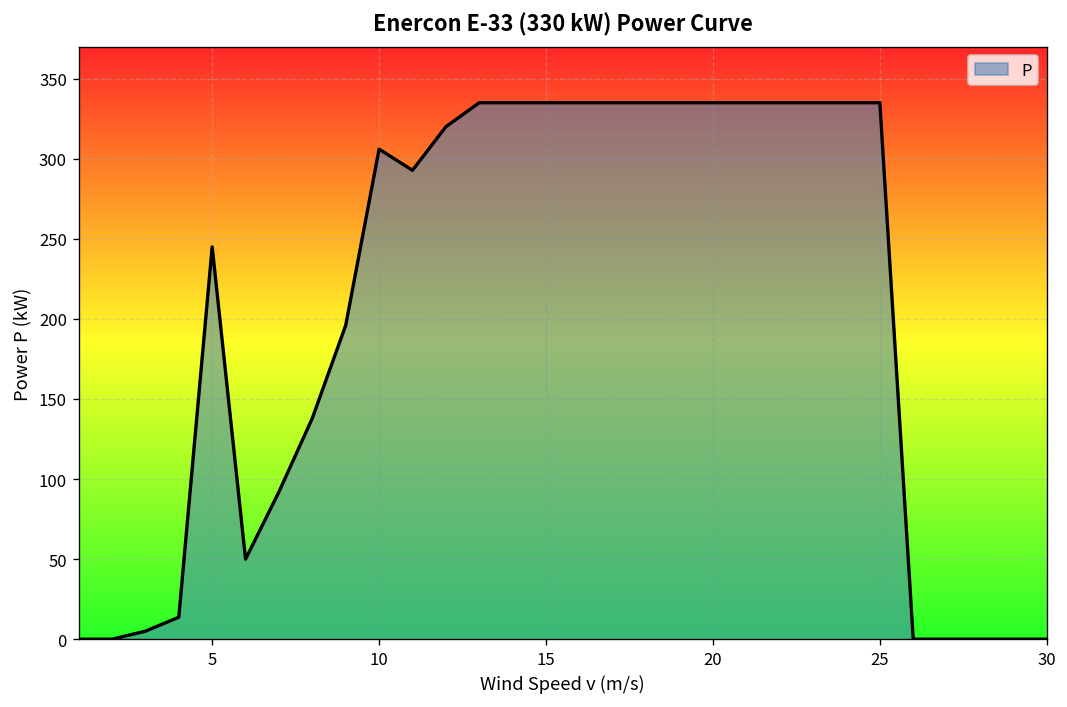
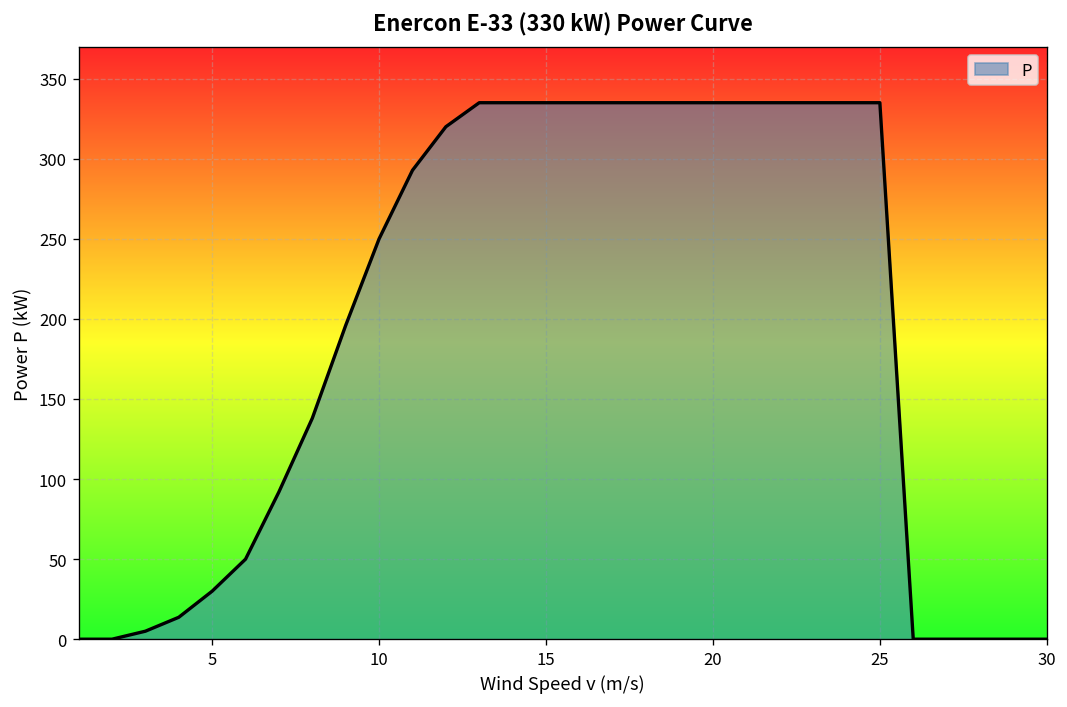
5: 245 -> 30
10: 306 -> 250
